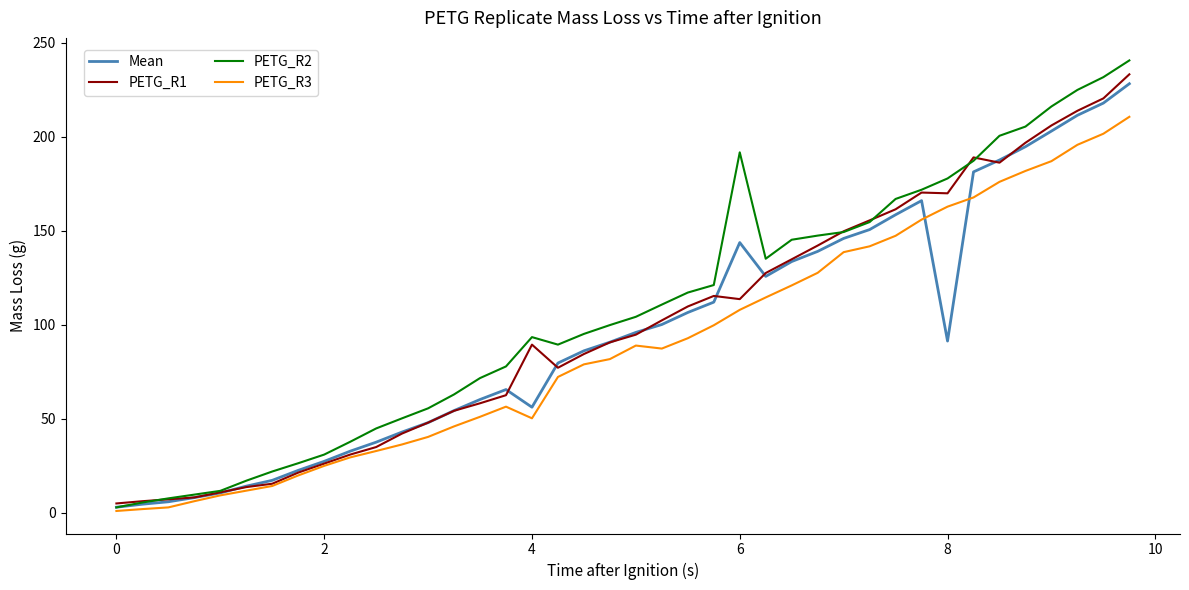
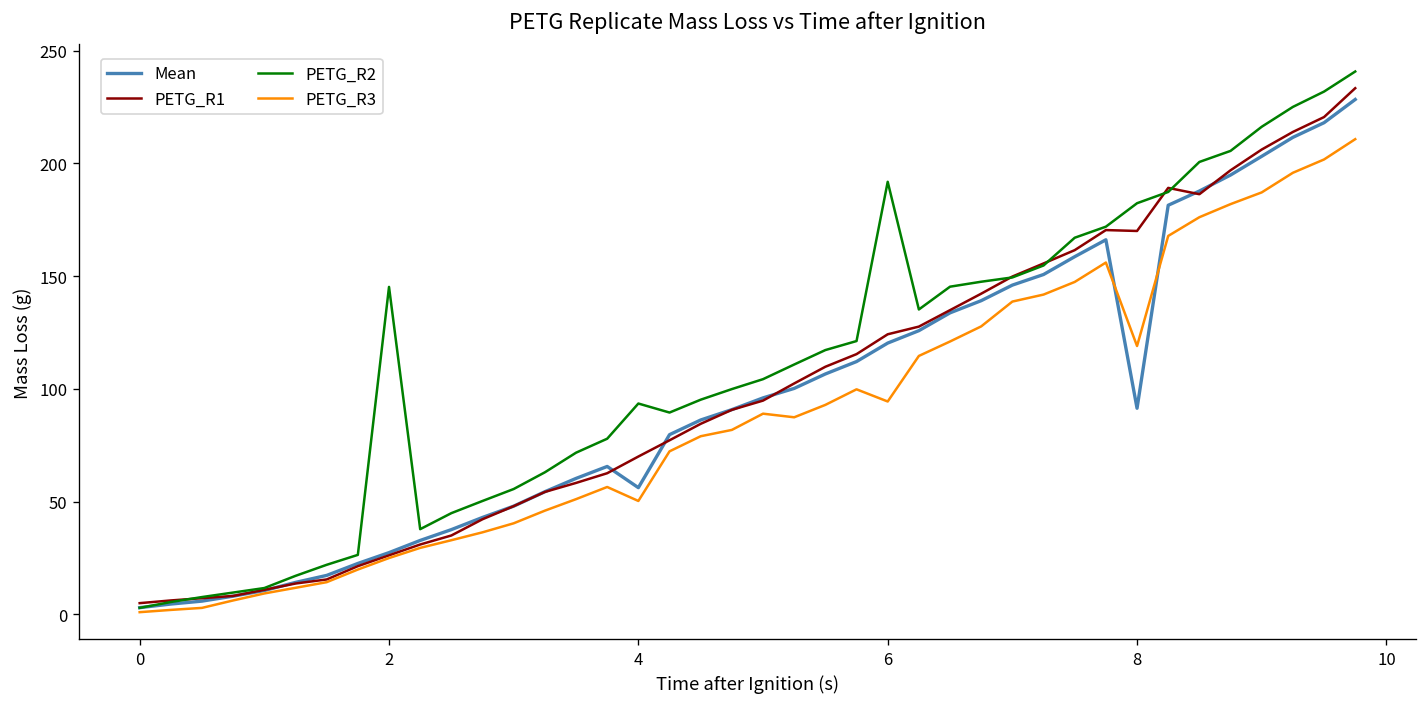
PETG_R2, 2: 31 -> 145
PETG_R1, 4: 90 -> 70
Mean, 6: 144 -> 120
PETG_R1, 6: 114 -> 124
PETG_R3, 6: 108 -> 94
PETG_R2, 8: 178 -> 182
PETG_R3, 8: 163 -> 119
